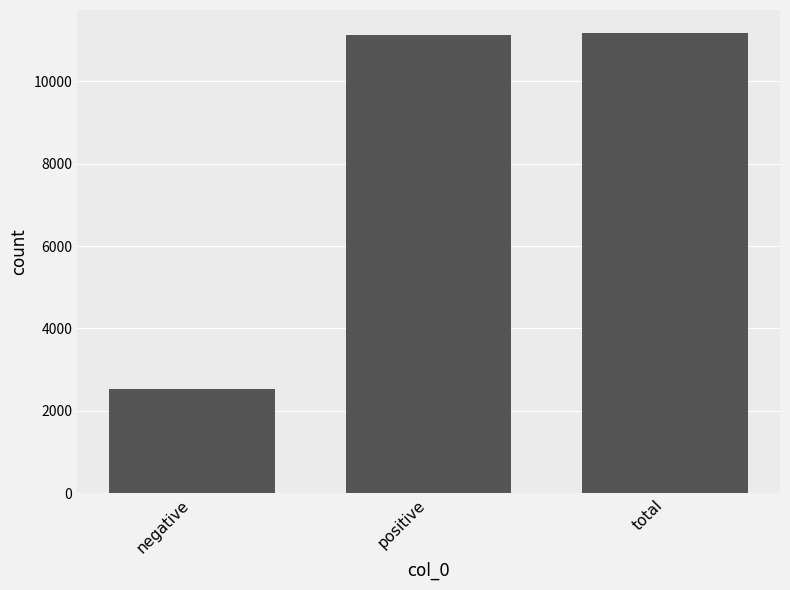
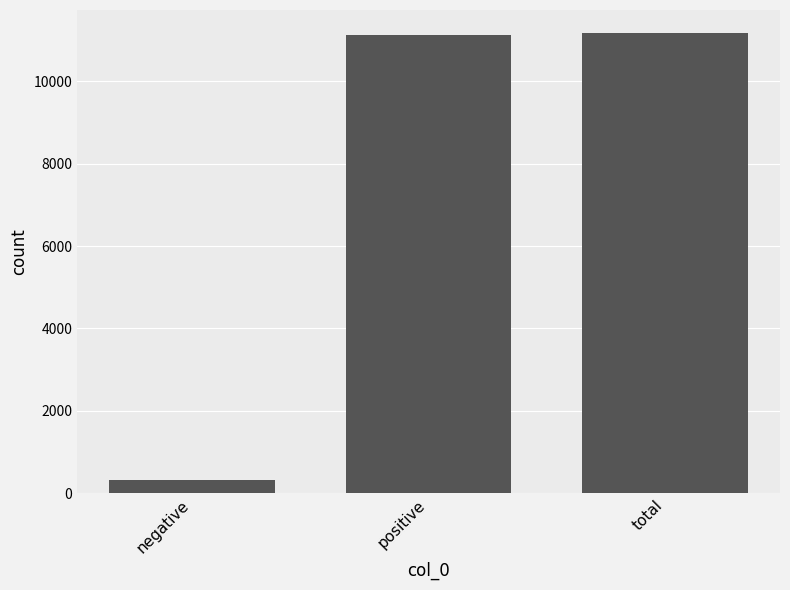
negative: 2500 -> 300
